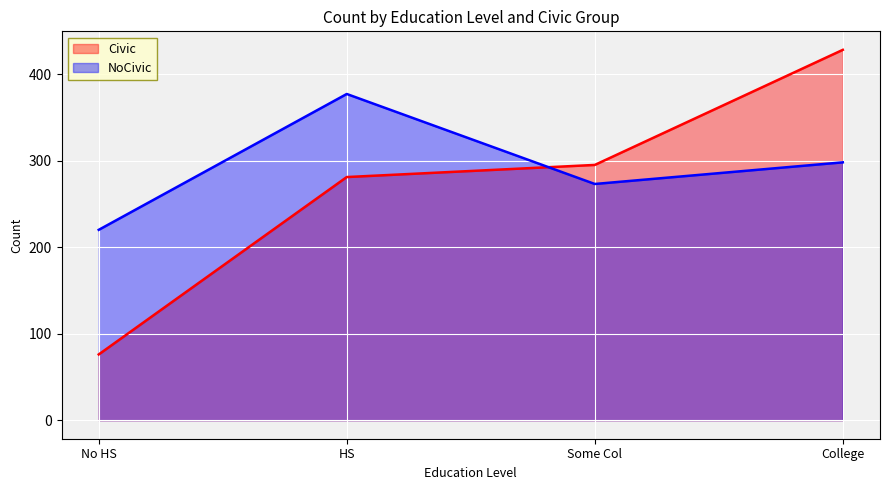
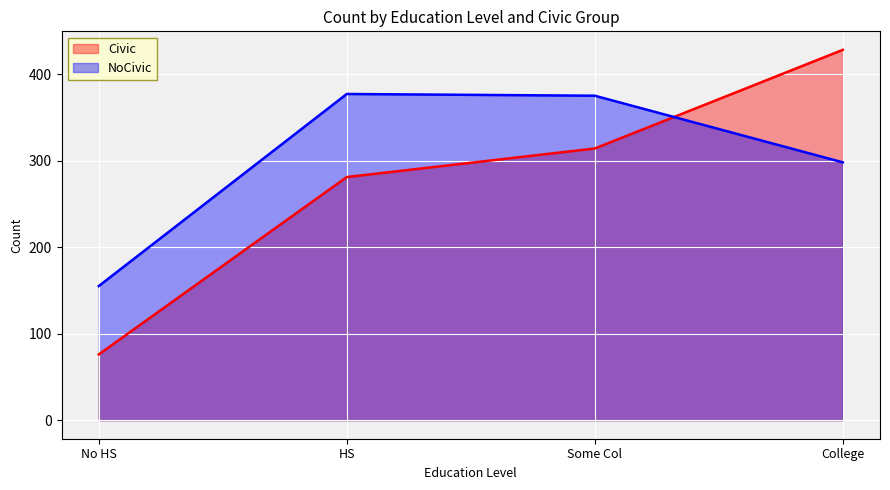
NoCivic, No HS: 220 -> 160
Civic, Some Col: 300 -> 310
NoCivic, Some Col: 270 -> 380
